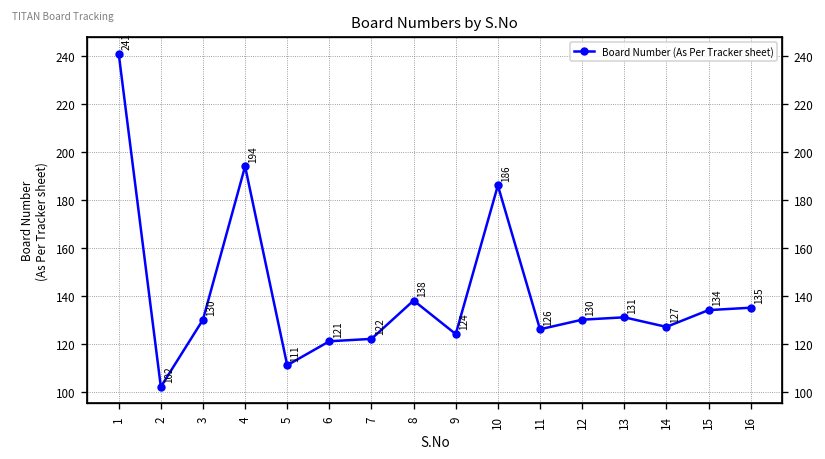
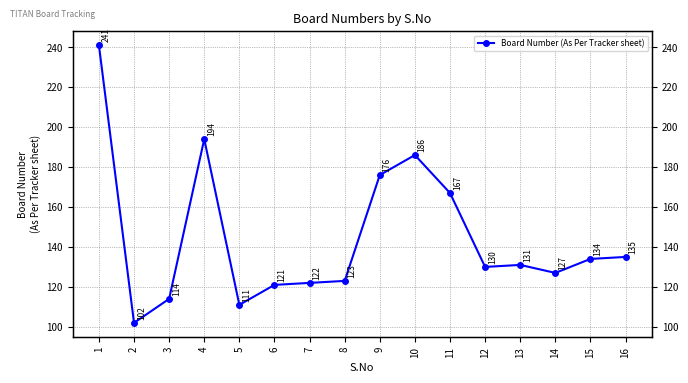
3: 130 -> 114
8: 138 -> 123
9: 124 -> 176
11: 126 -> 167
